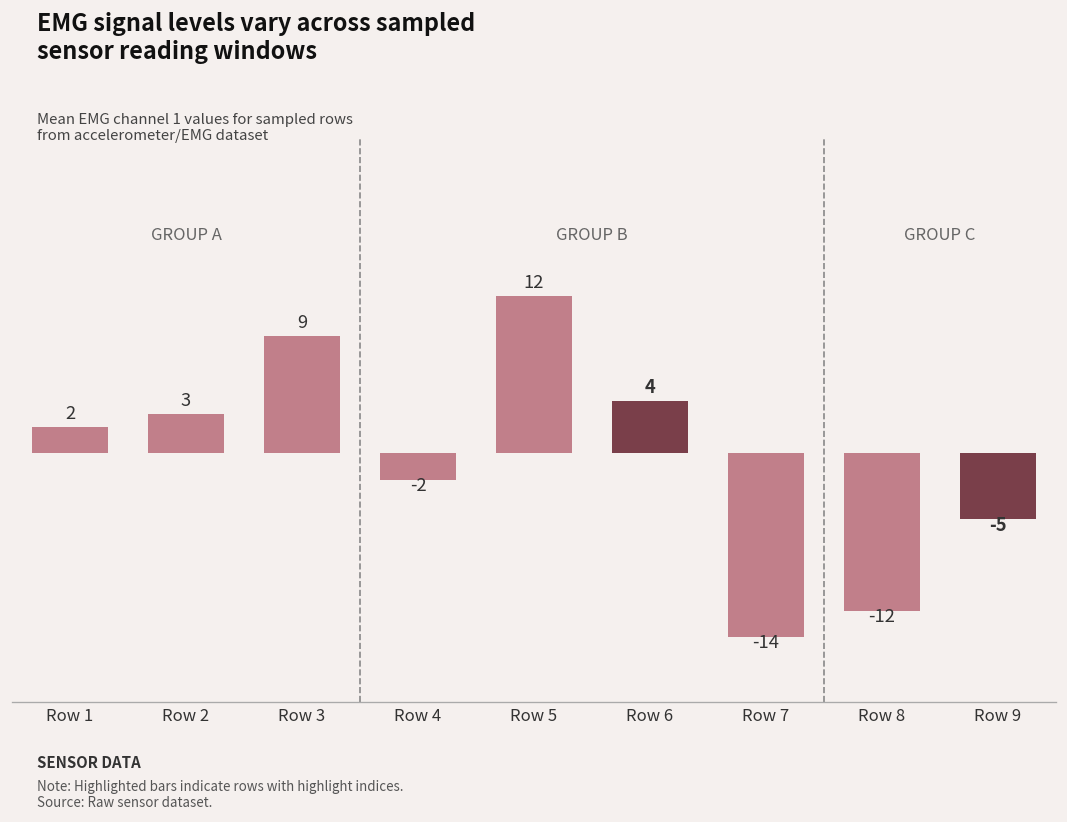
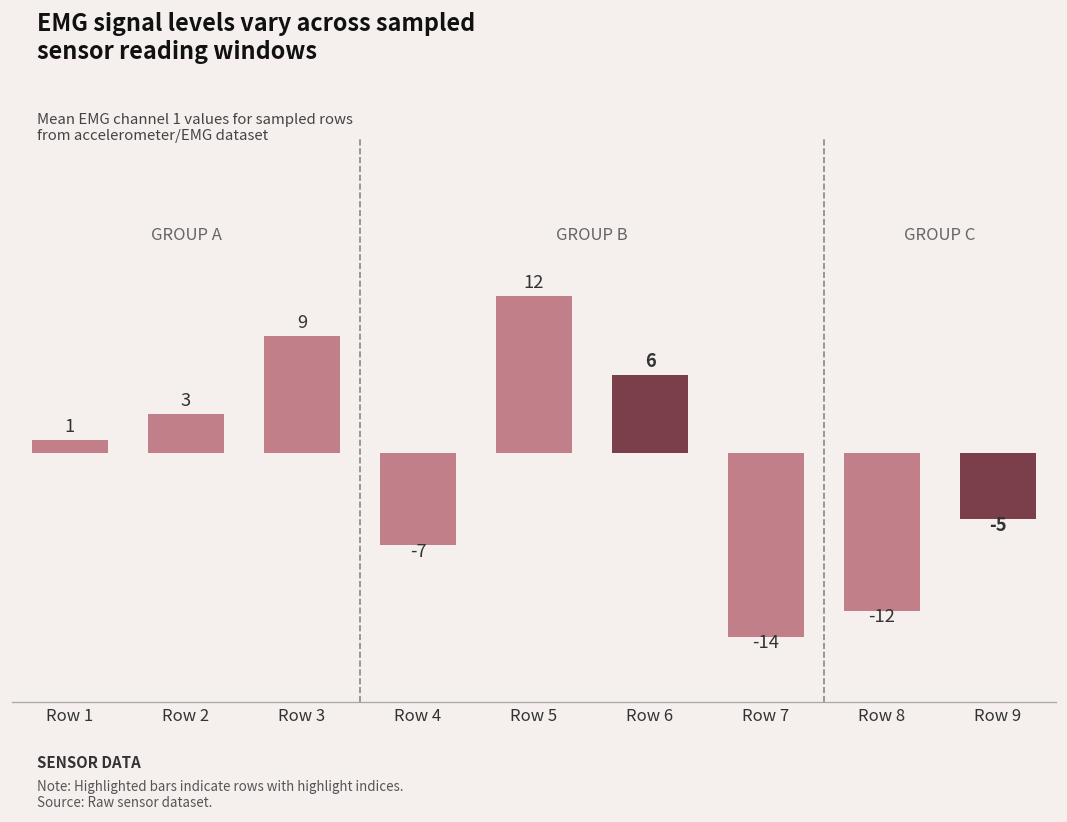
Row 1: 2 -> 1
Row 4: -2 -> -7
Row 6: 4 -> 6
